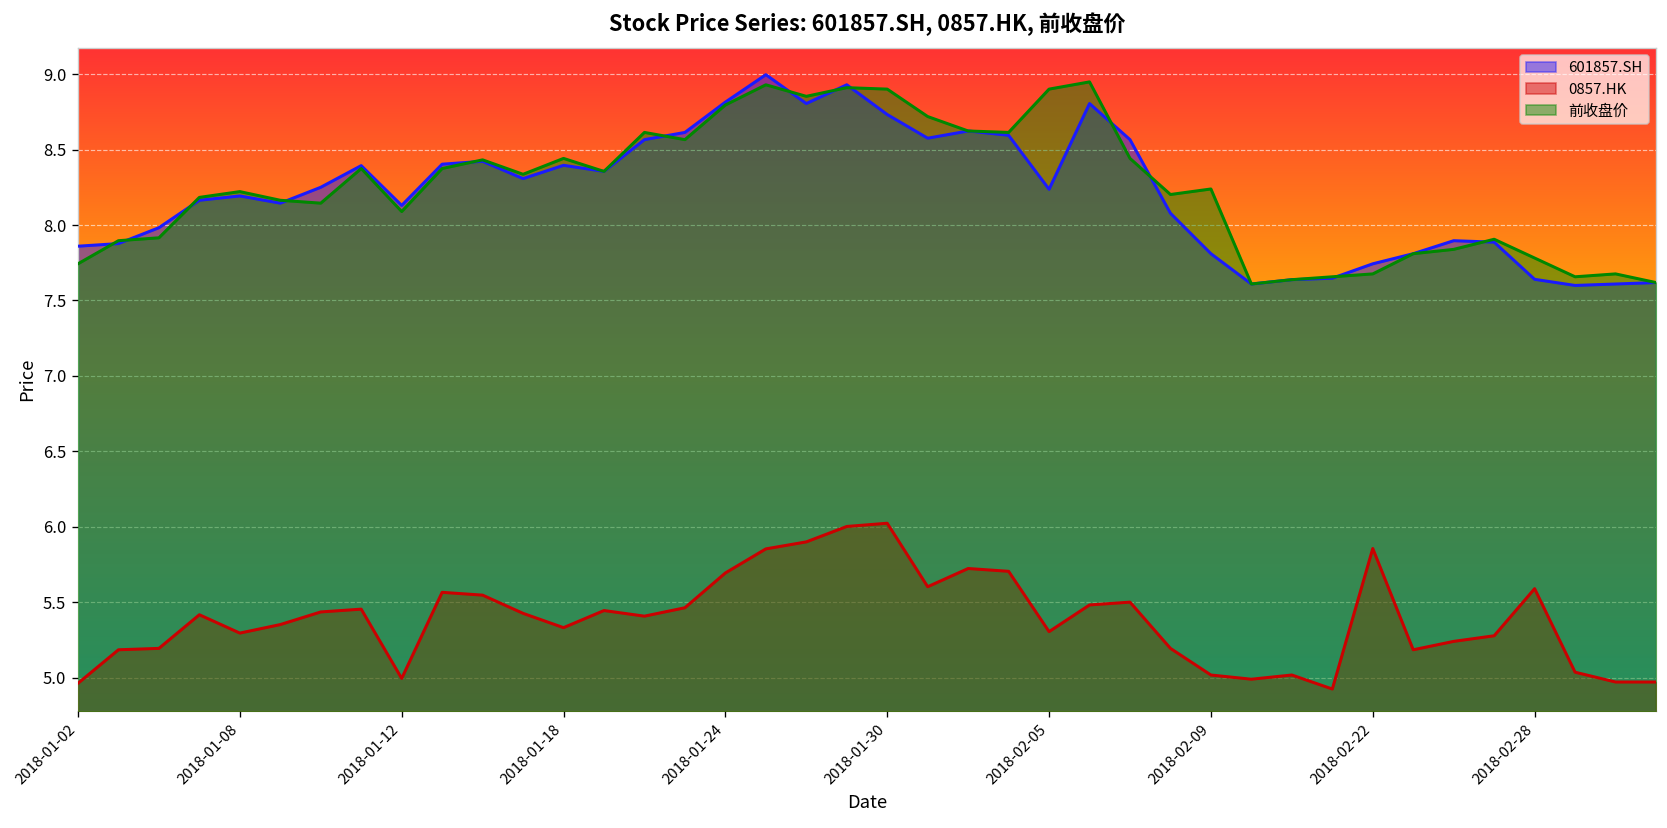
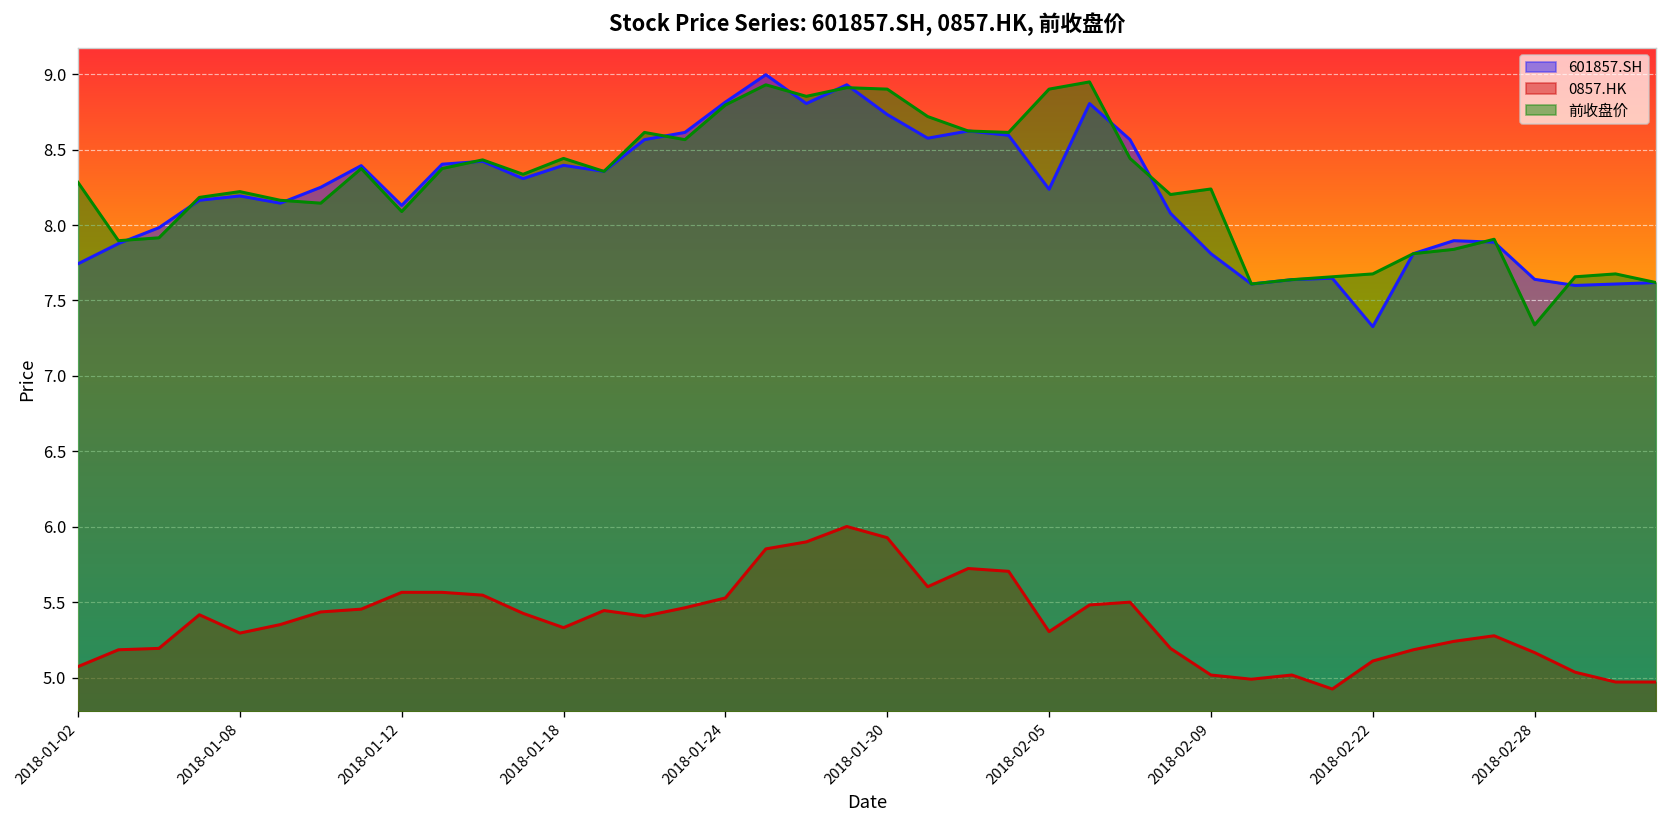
601857.SH, 2018-01-02: 7.86 -> 7.74
0857.HK, 2018-01-02: 4.96 -> 5.07
前收盘价, 2018-01-02: 7.74 -> 8.28
0857.HK, 2018-01-12: 4.99 -> 5.56
0857.HK, 2018-01-24: 5.69 -> 5.53
0857.HK, 2018-01-30: 6.02 -> 5.93
601857.SH, 2018-02-22: 7.74 -> 7.33
0857.HK, 2018-02-22: 5.86 -> 5.11
0857.HK, 2018-02-28: 5.59 -> 5.17
前收盘价, 2018-02-28: 7.78 -> 7.34
